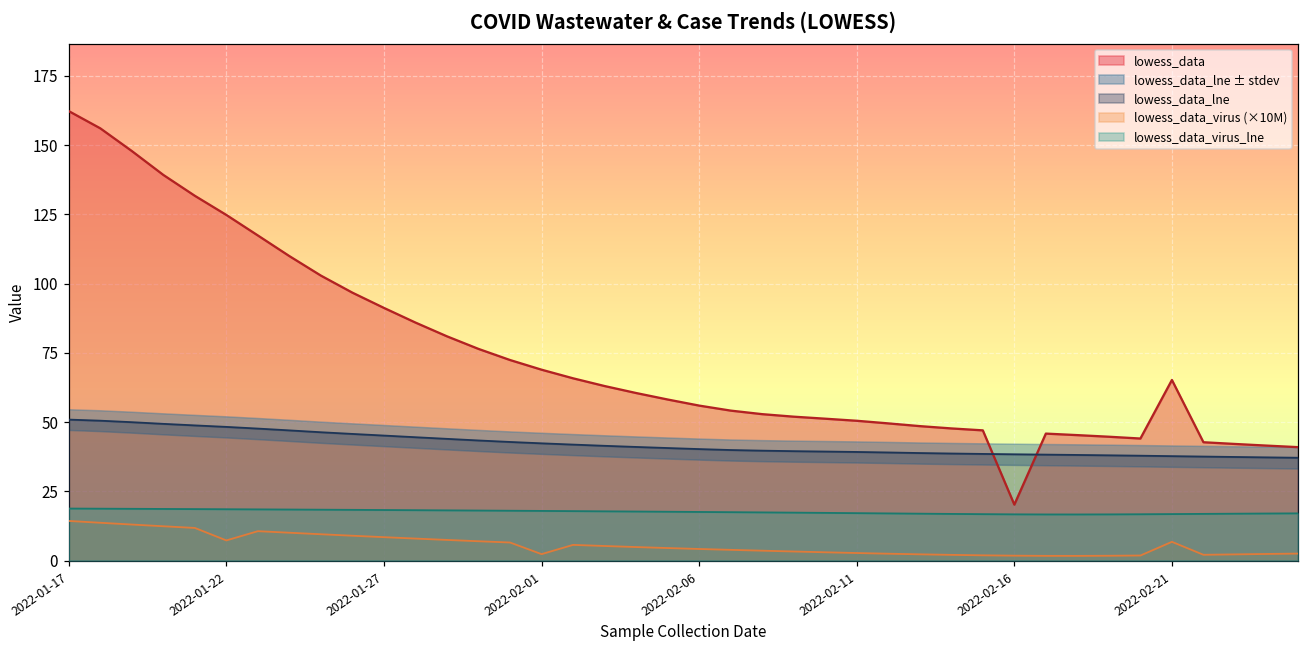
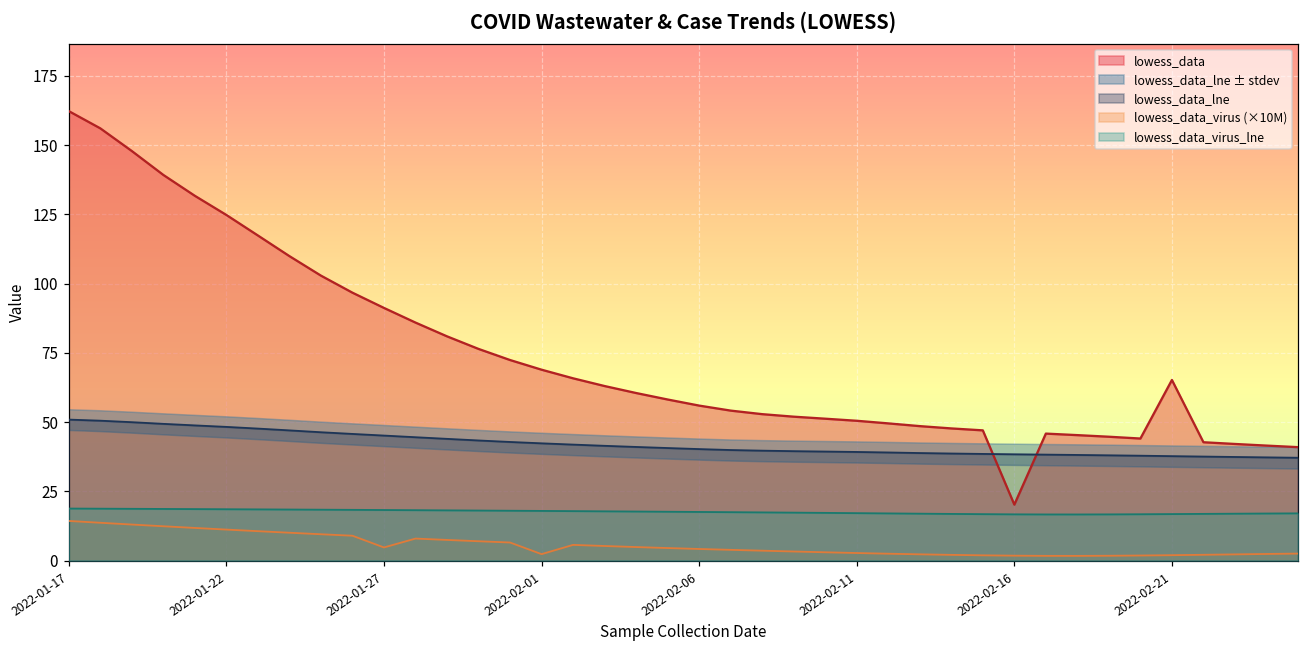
lowess_data_virus (×10M), 2022-01-22: 7 -> 11
lowess_data_virus (×10M), 2022-01-27: 8 -> 5
lowess_data_virus (×10M), 2022-02-21: 7 -> 2
